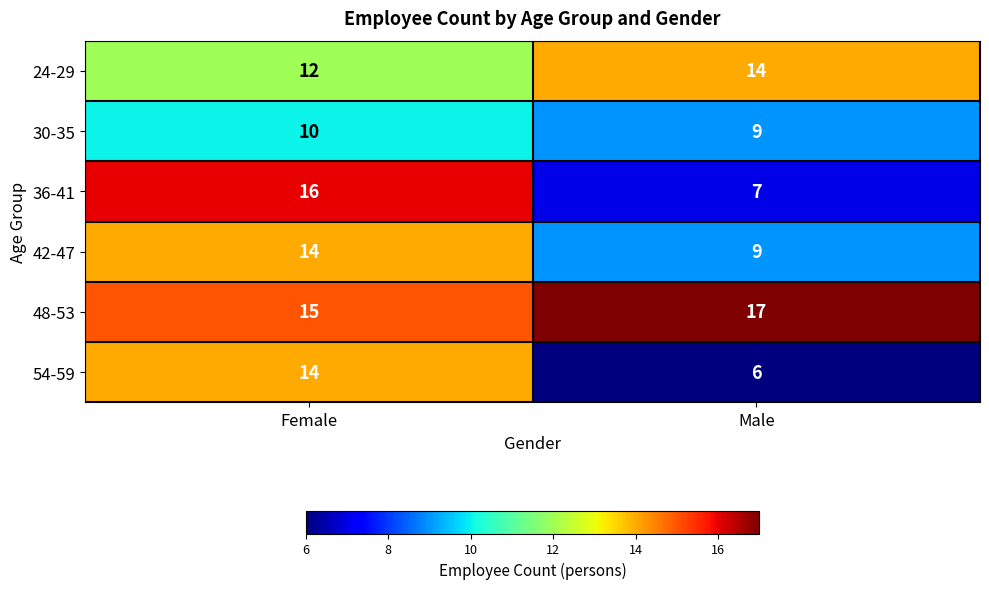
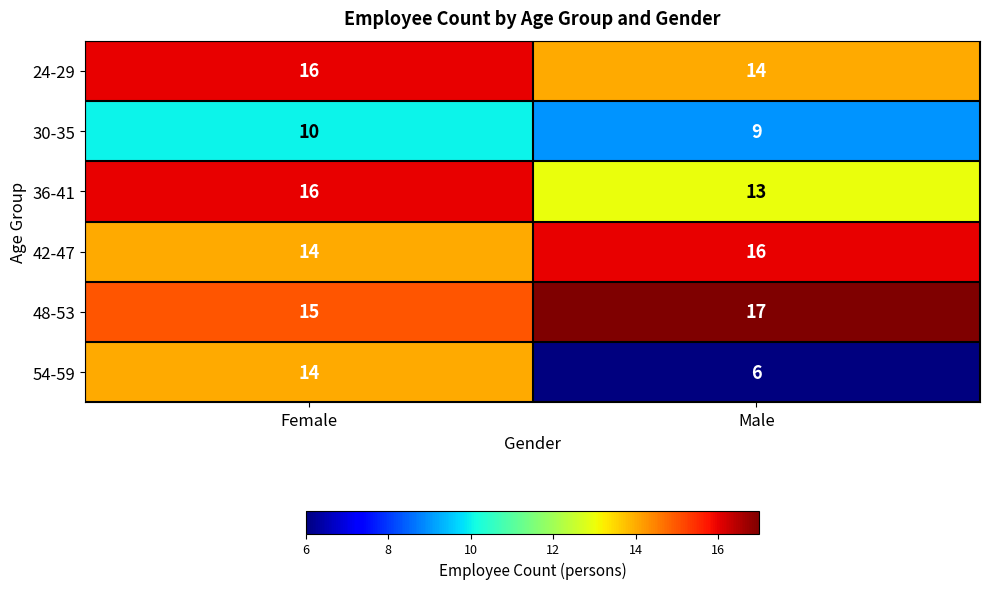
24-29, Female: 12 -> 16
36-41, Male: 7 -> 13
42-47, Male: 9 -> 16
